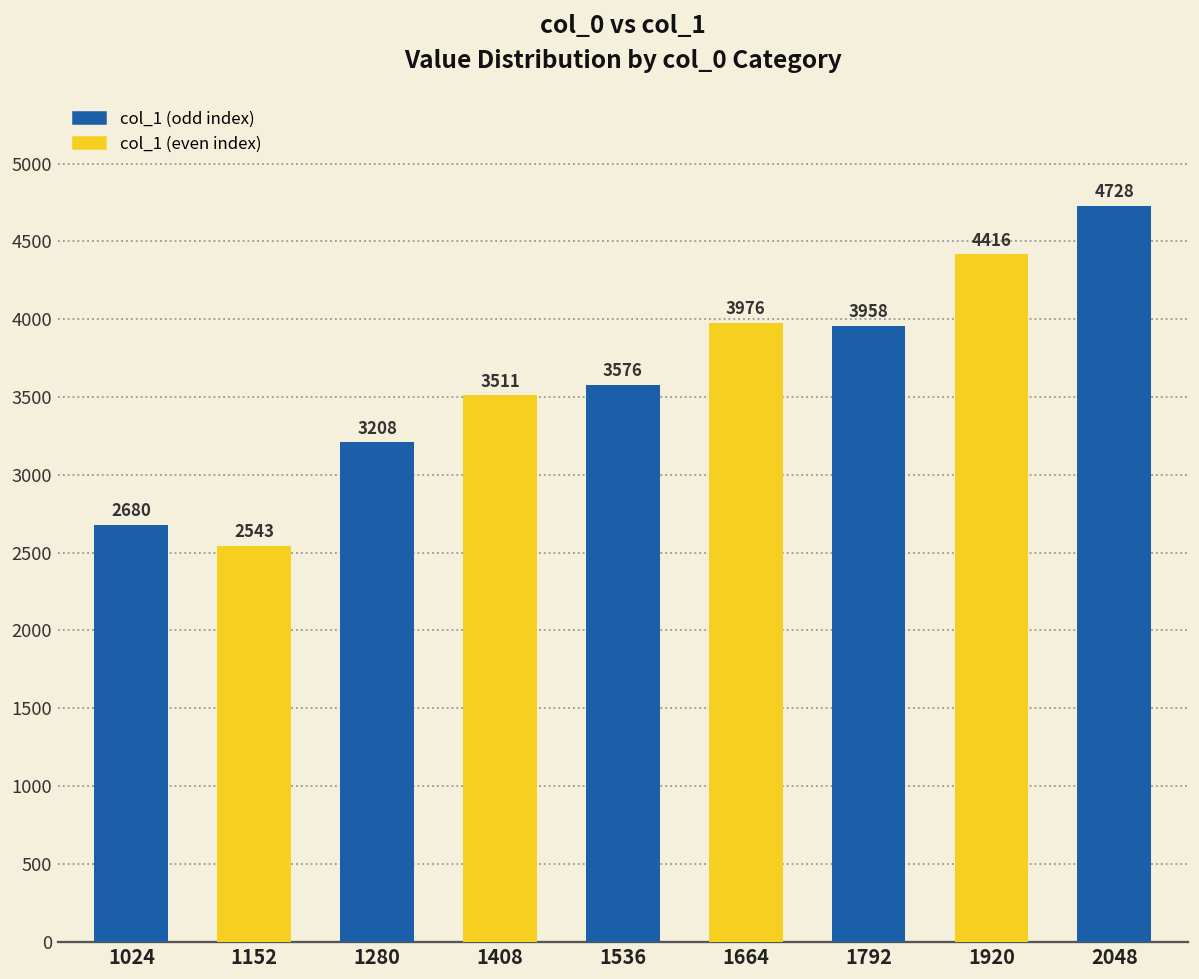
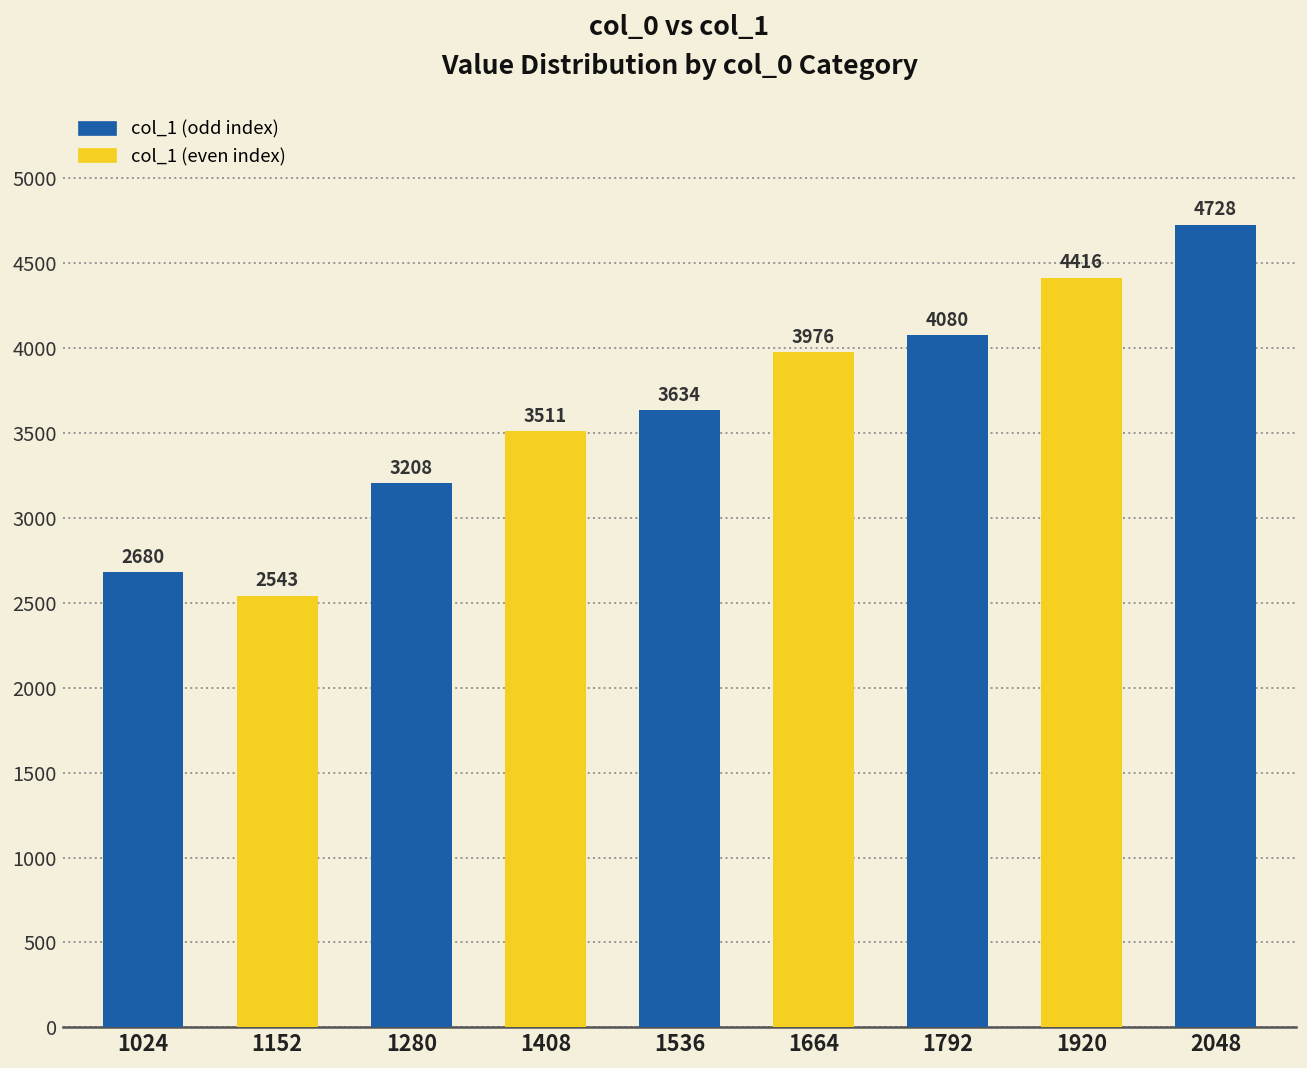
1536: 3576 -> 3634
1792: 3958 -> 4080
